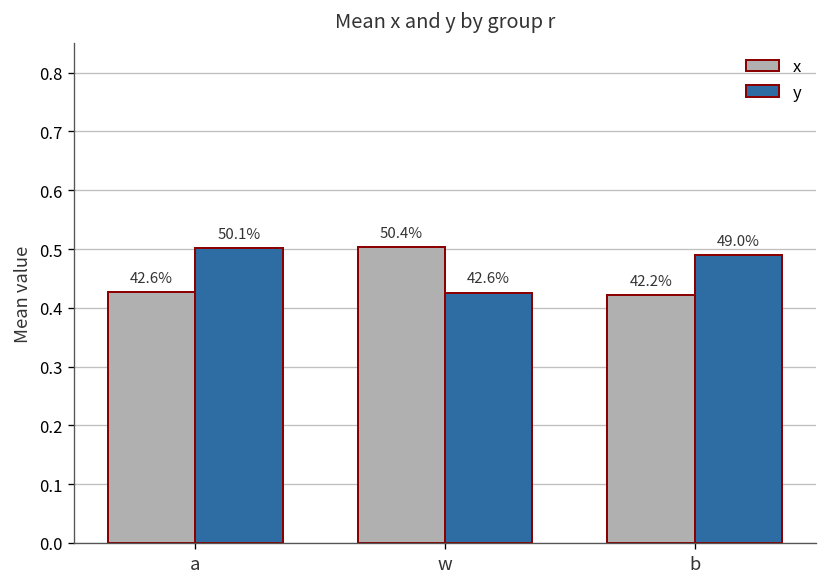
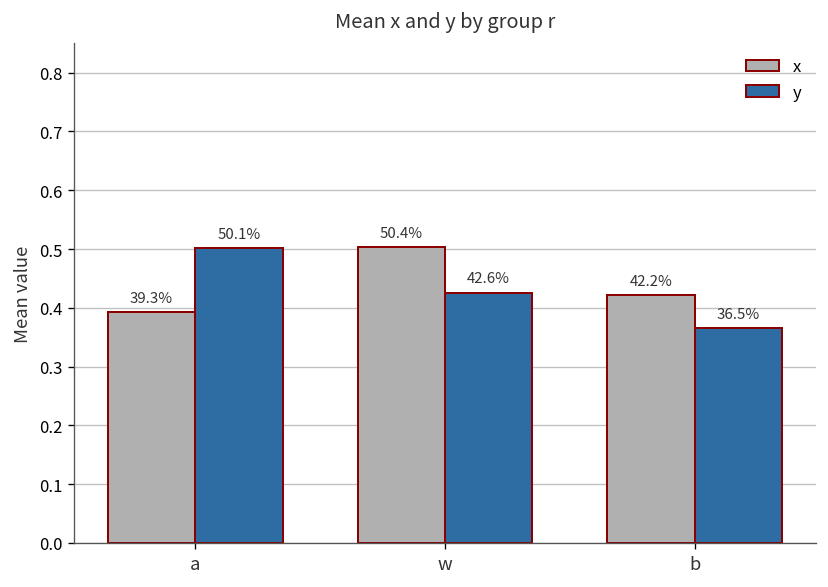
x, a: 42.6% -> 39.3%
y, b: 49.0% -> 36.5%
